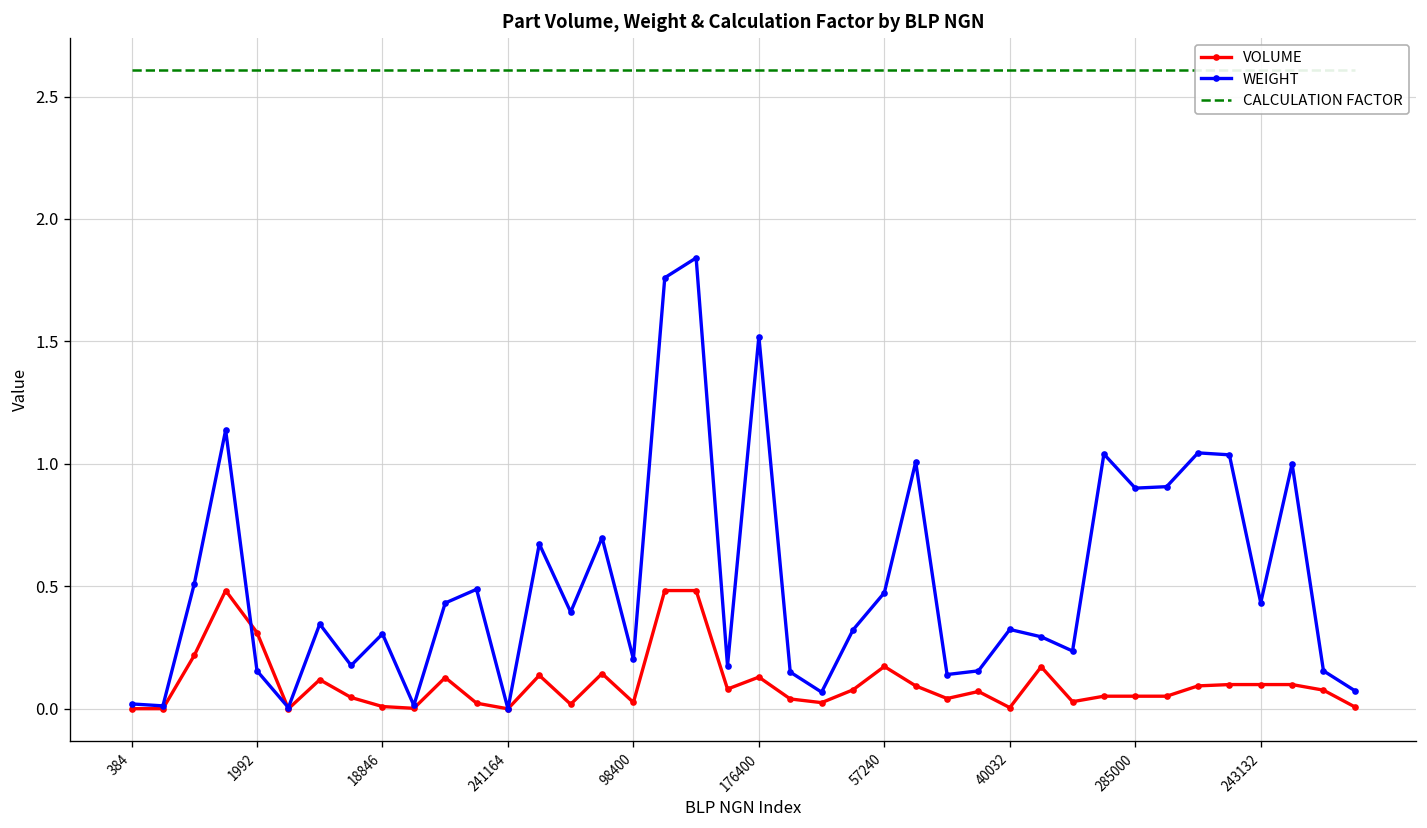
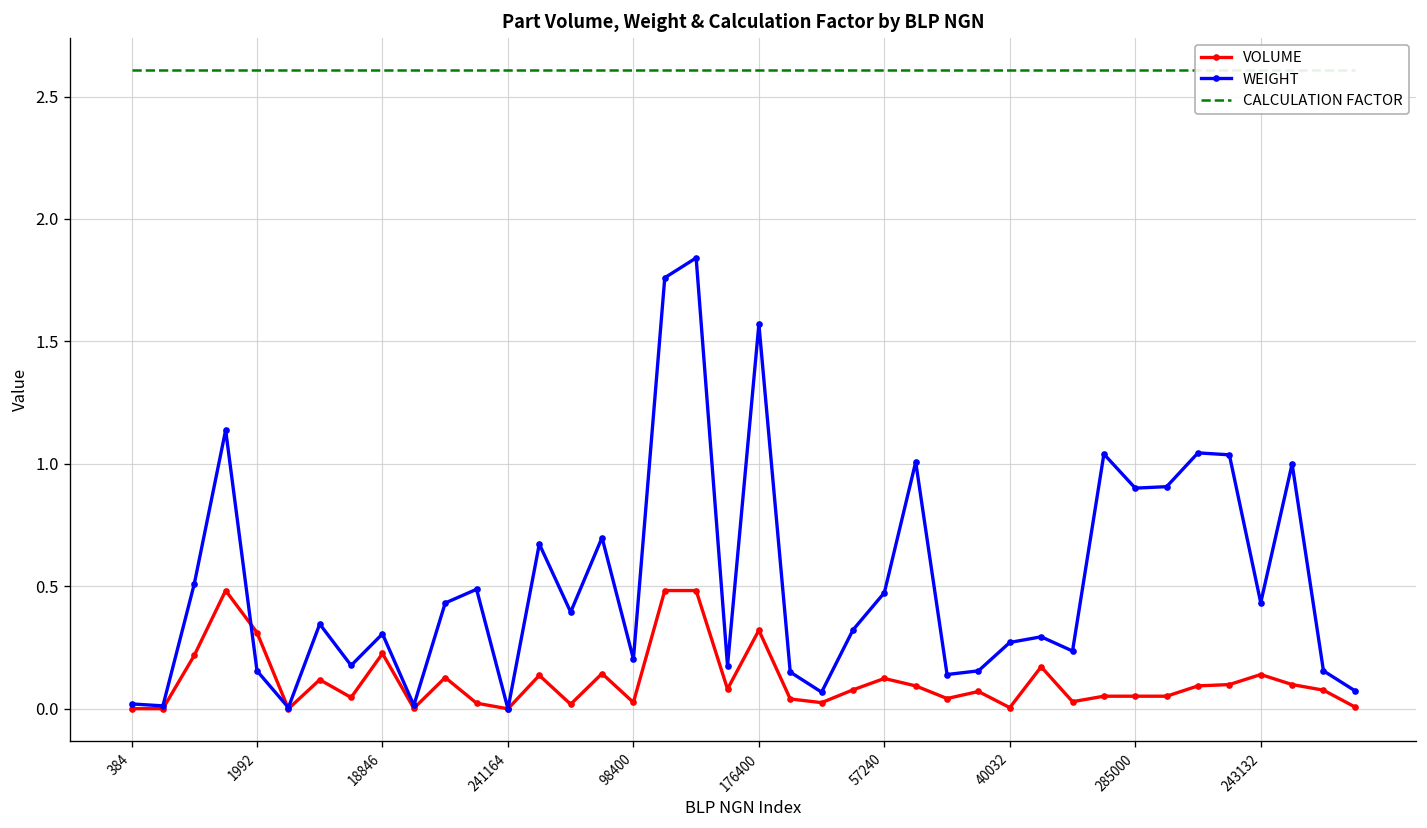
VOLUME, 18846: 0.01 -> 0.23
VOLUME, 176400: 0.13 -> 0.32
WEIGHT, 176400: 1.52 -> 1.57
VOLUME, 57240: 0.17 -> 0.12
WEIGHT, 40032: 0.32 -> 0.27
VOLUME, 243132: 0.10 -> 0.14
